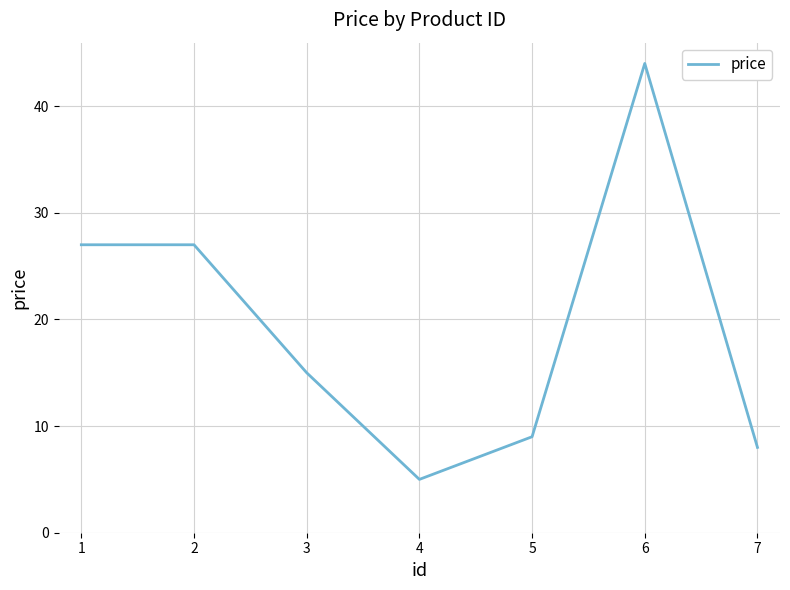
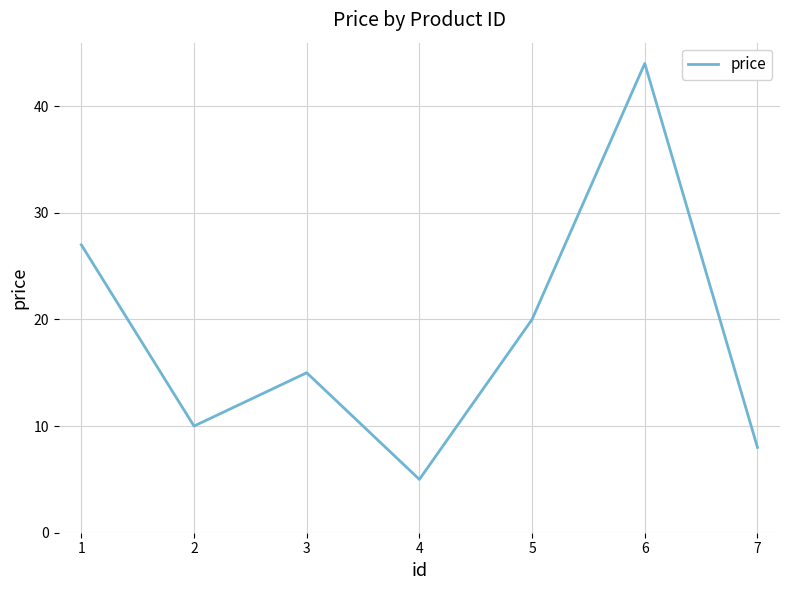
2: 27 -> 10
5: 9 -> 20
